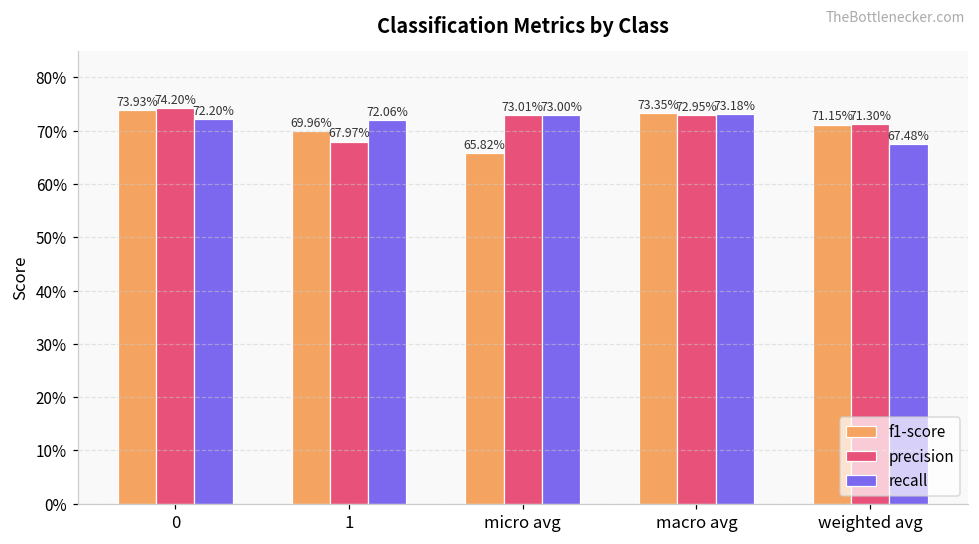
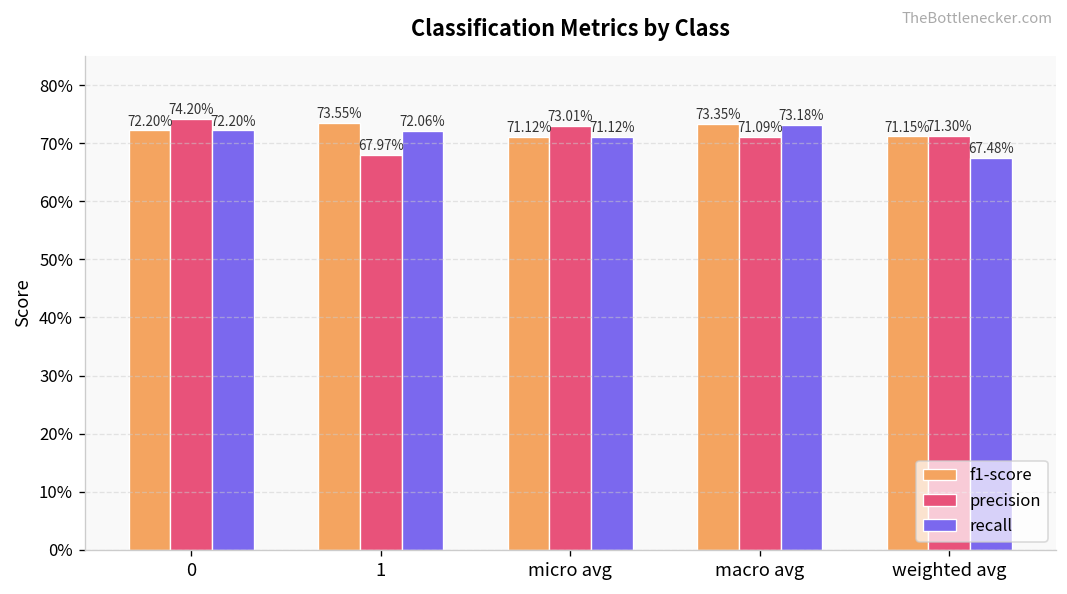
f1-score, 0: 73.93% -> 72.20%
f1-score, 1: 69.96% -> 73.55%
f1-score, micro avg: 65.82% -> 71.12%
recall, micro avg: 73.00% -> 71.12%
precision, macro avg: 72.95% -> 71.09%
